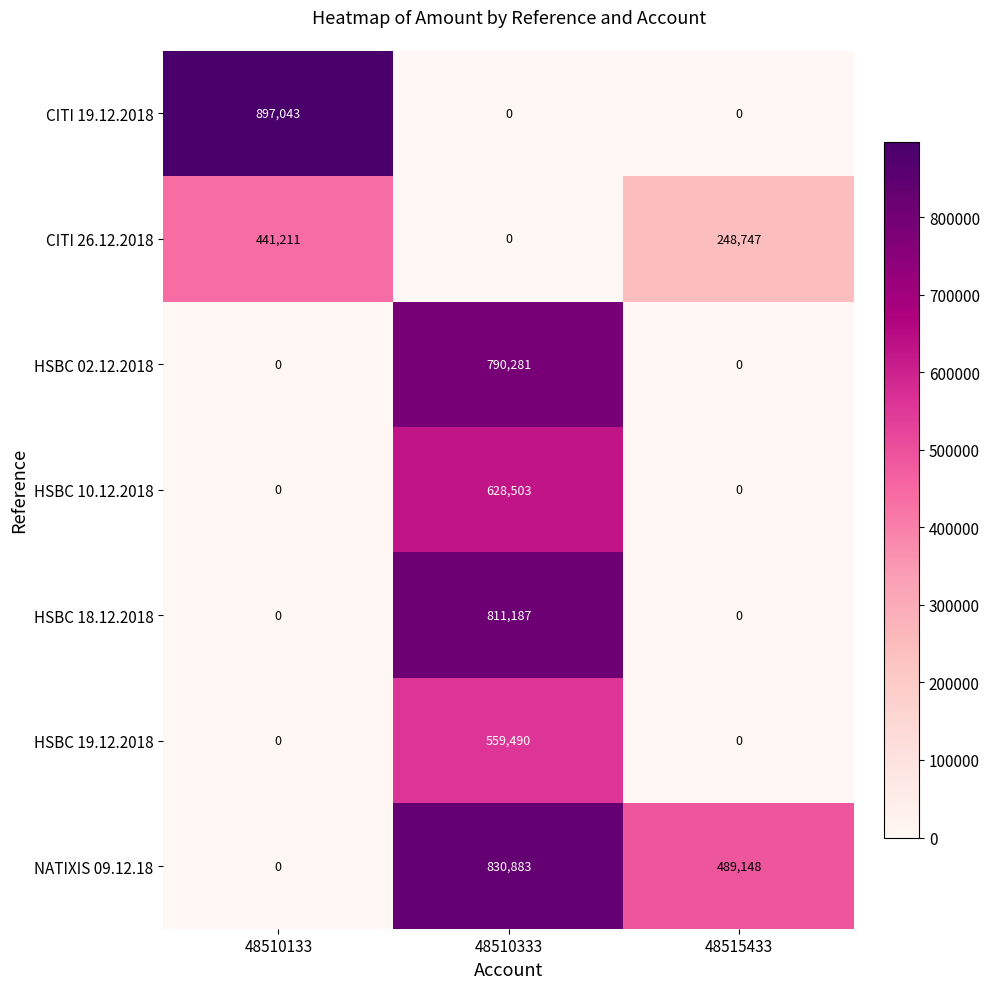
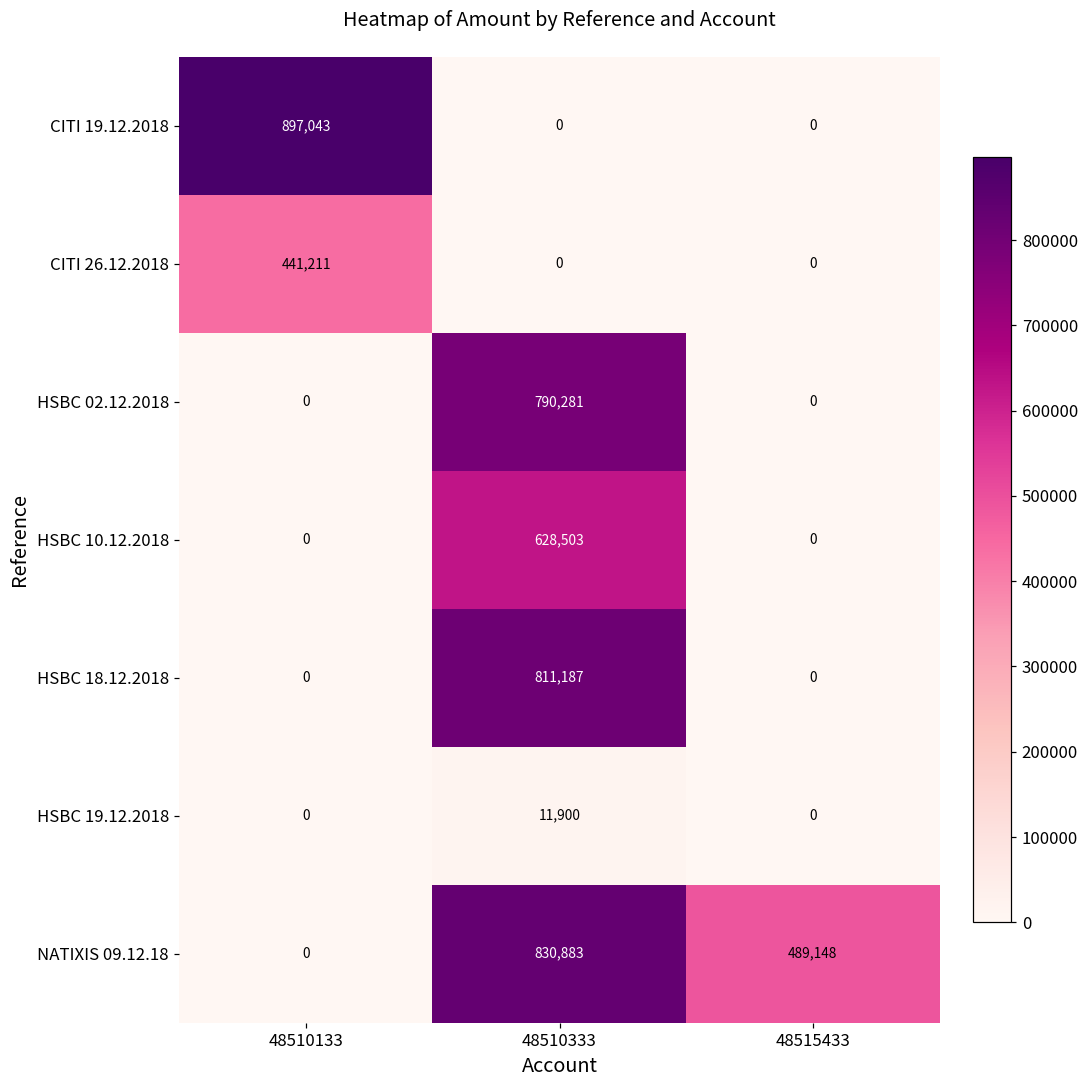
CITI 26.12.2018, 48515433: 248,747 -> 0
HSBC 19.12.2018, 48510333: 559,490 -> 11,900
